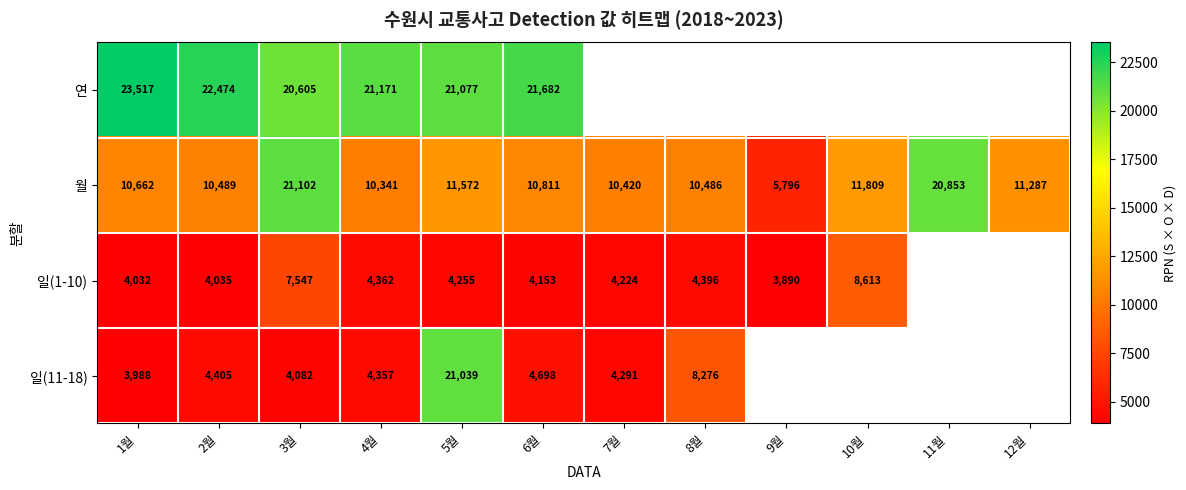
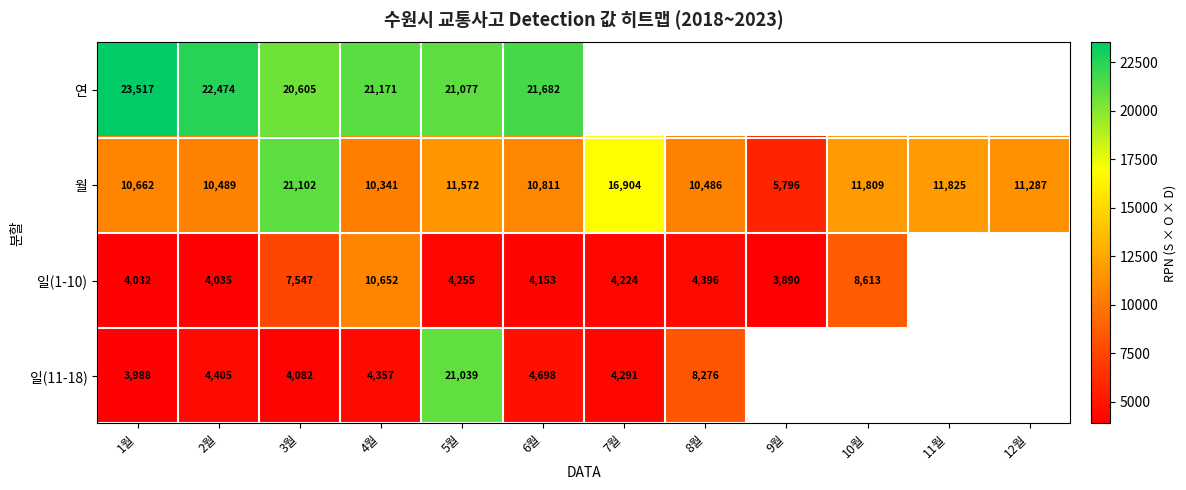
월, 7월: 10,420 -> 16,904
월, 11월: 20,853 -> 11,825
일(1-10), 4월: 4,362 -> 10,652
